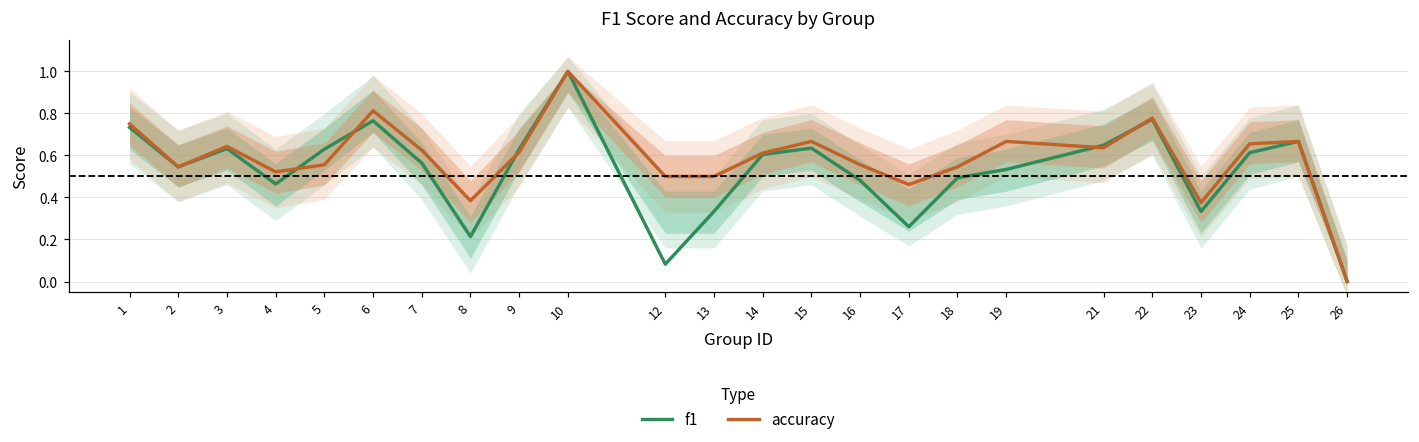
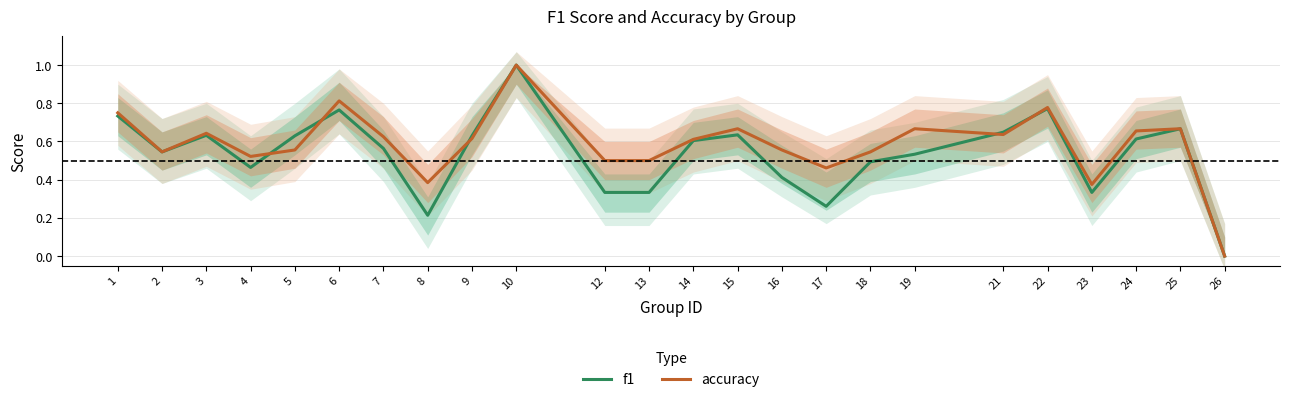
f1, 12: 0.08 -> 0.33
f1, 16: 0.48 -> 0.41
